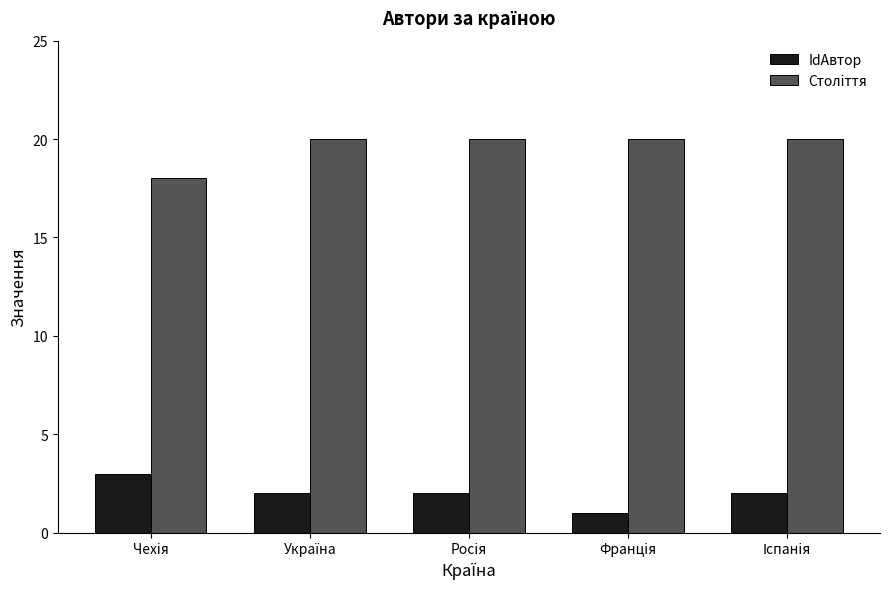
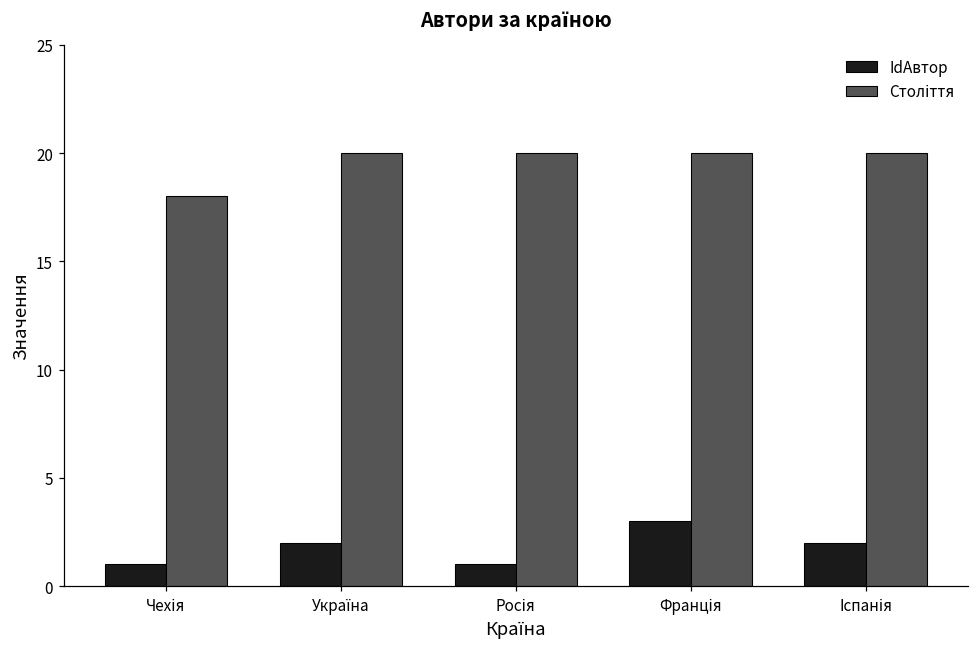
IdАвтор, Чехія: 3 -> 1
IdАвтор, Росія: 2 -> 1
IdАвтор, Франція: 1 -> 3
